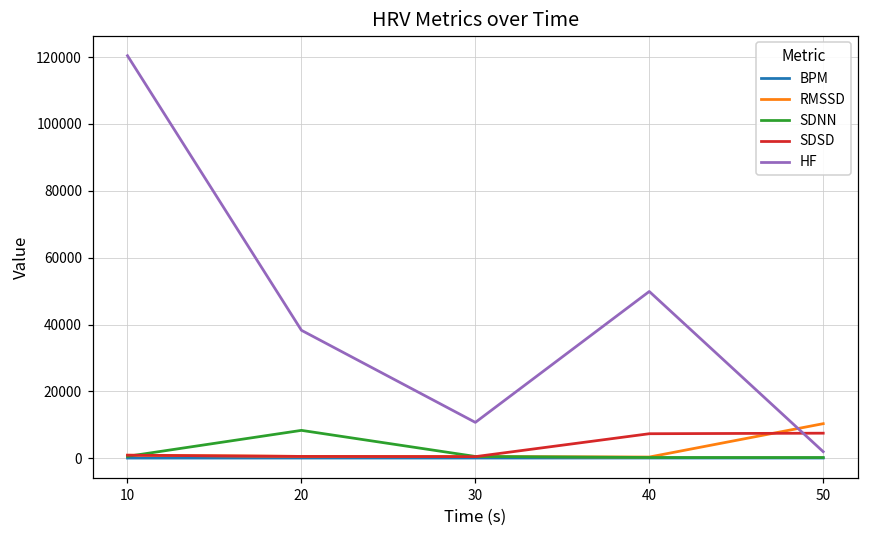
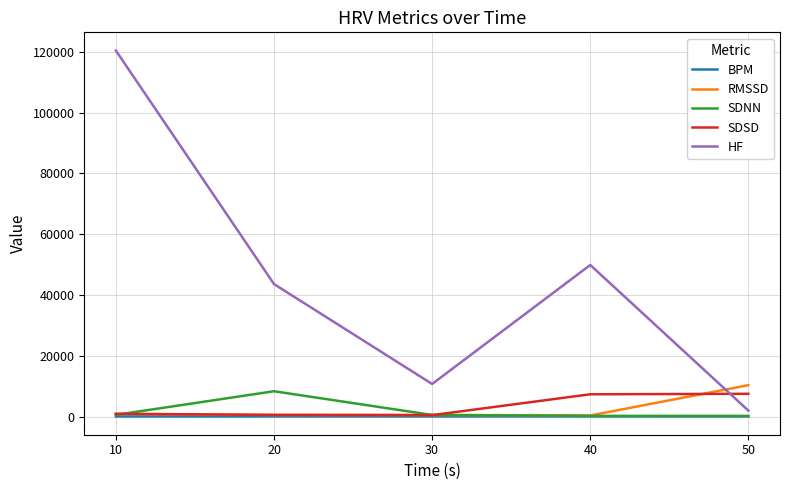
HF, 20: 38000 -> 44000
